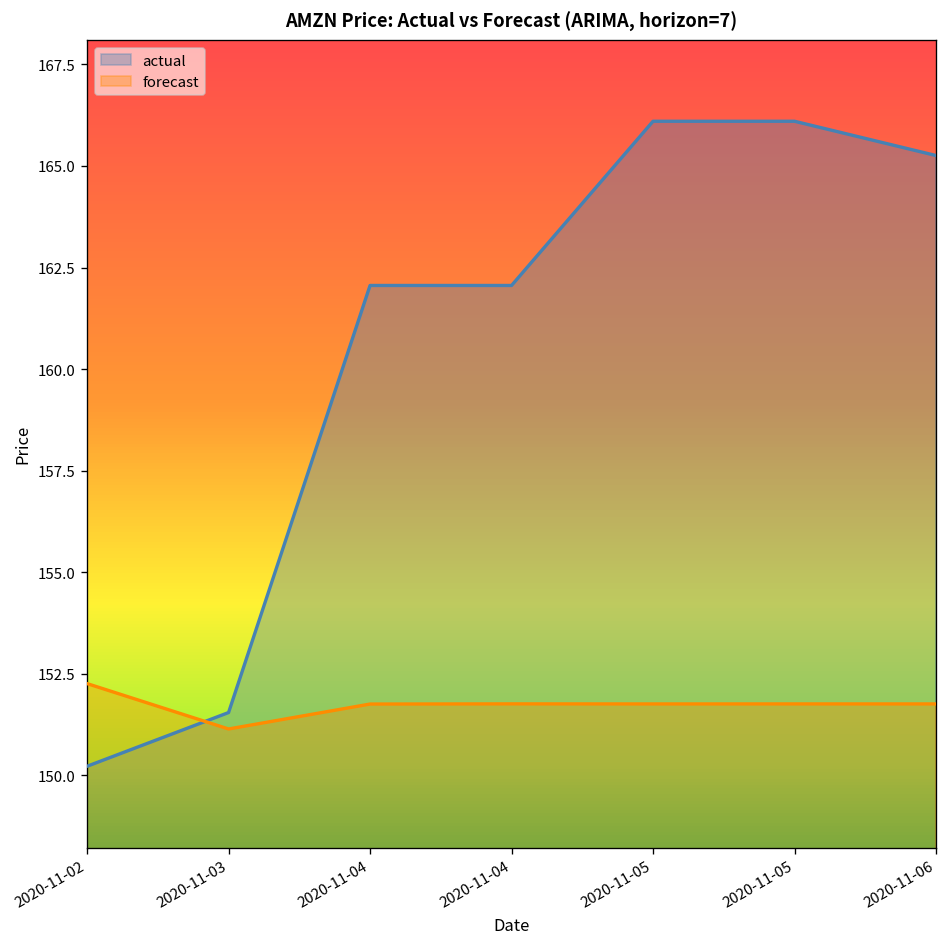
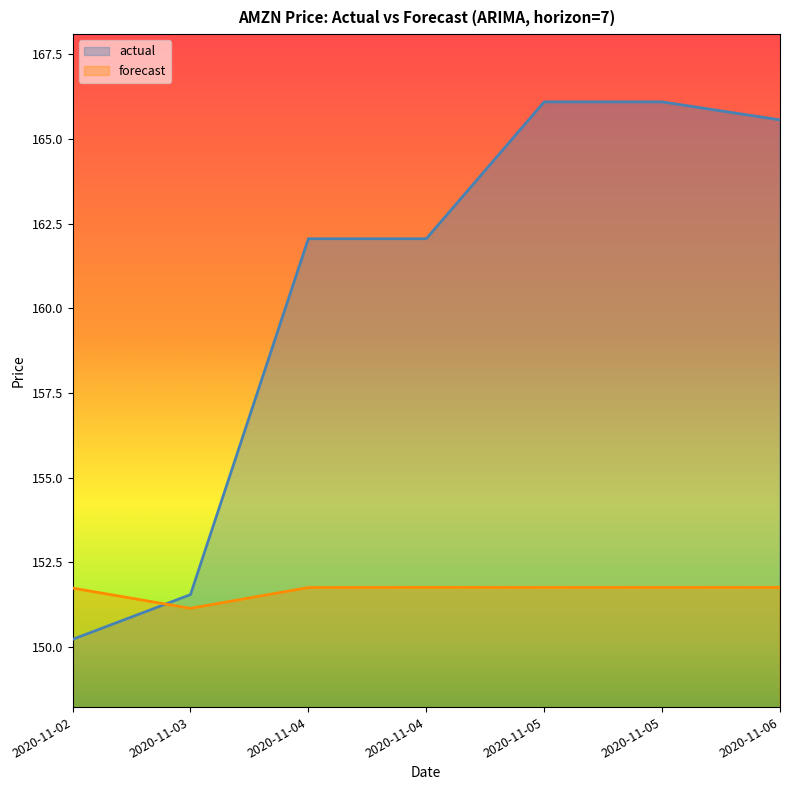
forecast, 2020-11-02: 152.3 -> 151.7
actual, 2020-11-06: 165.3 -> 165.6
